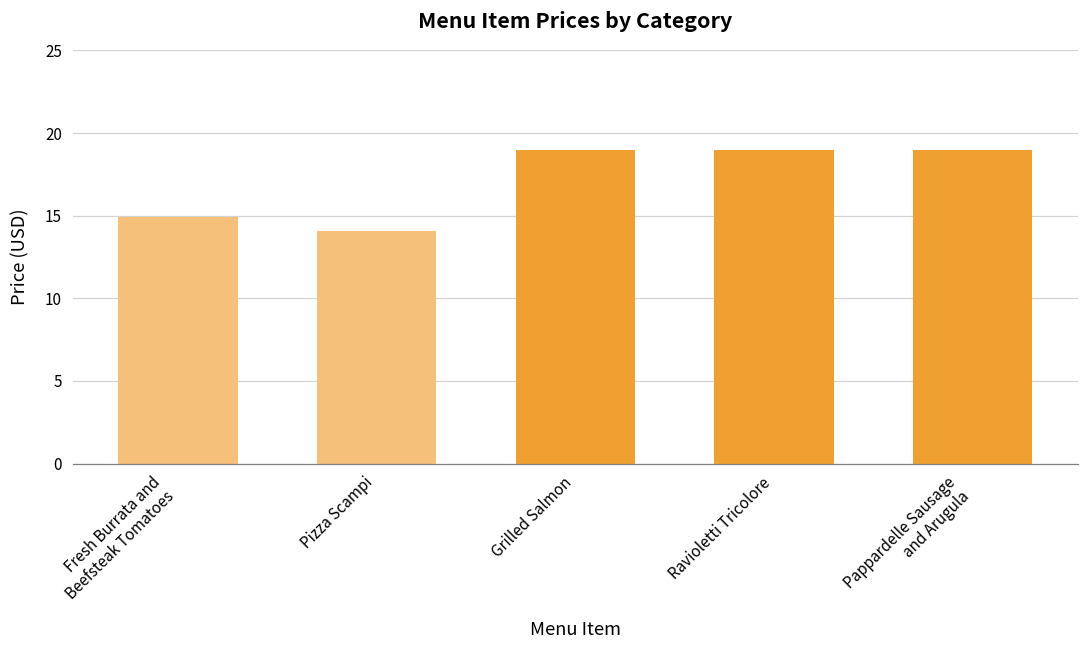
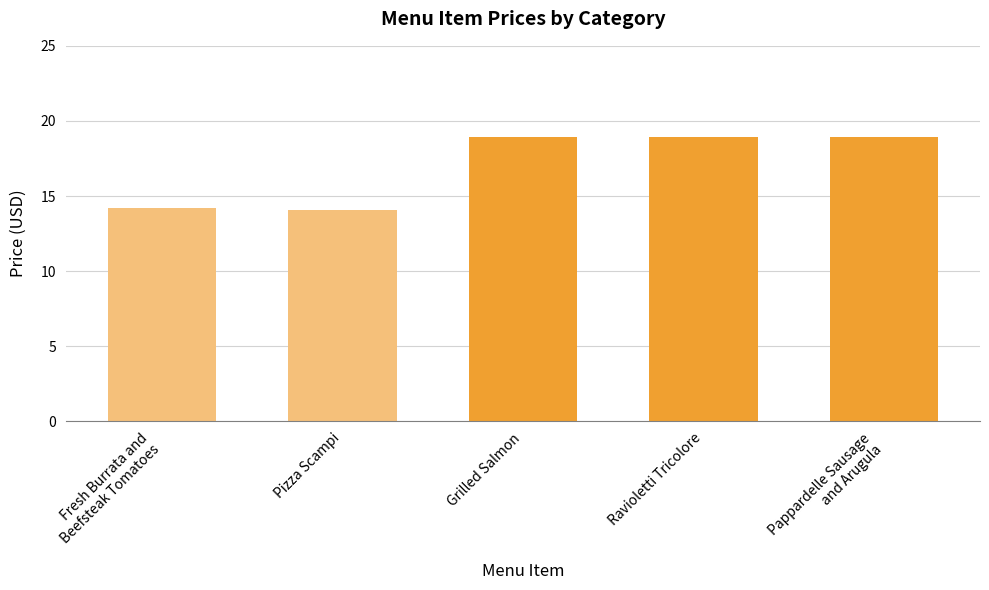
Fresh Burrata and Beefsteak Tomatoes: 15.0 -> 14.2
